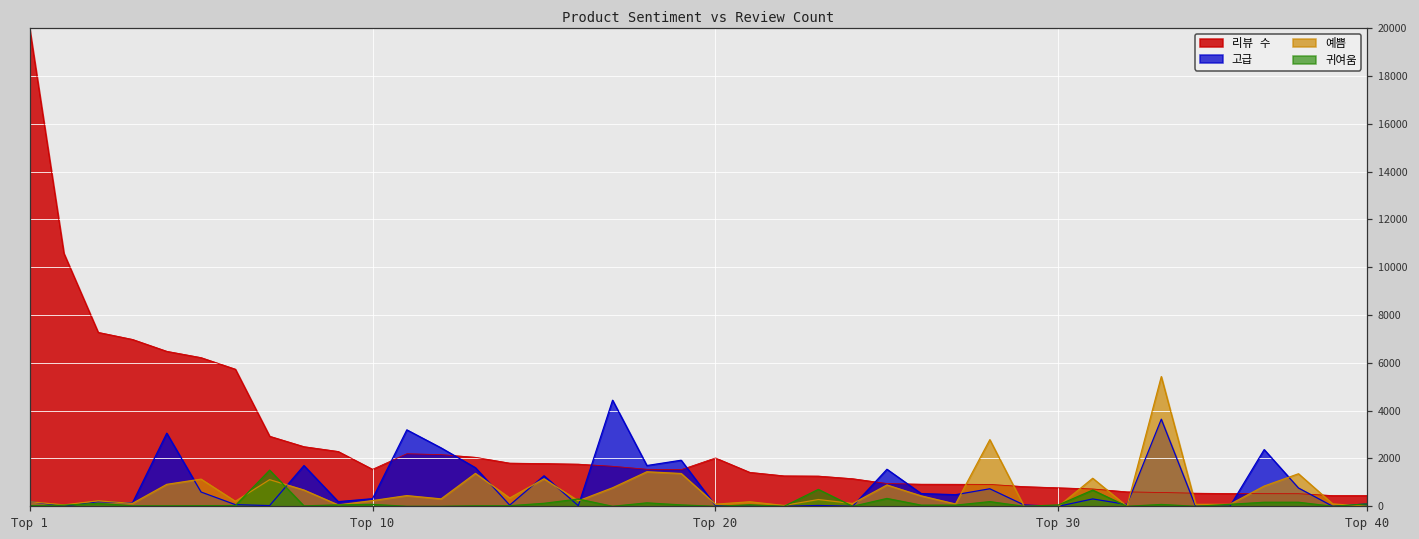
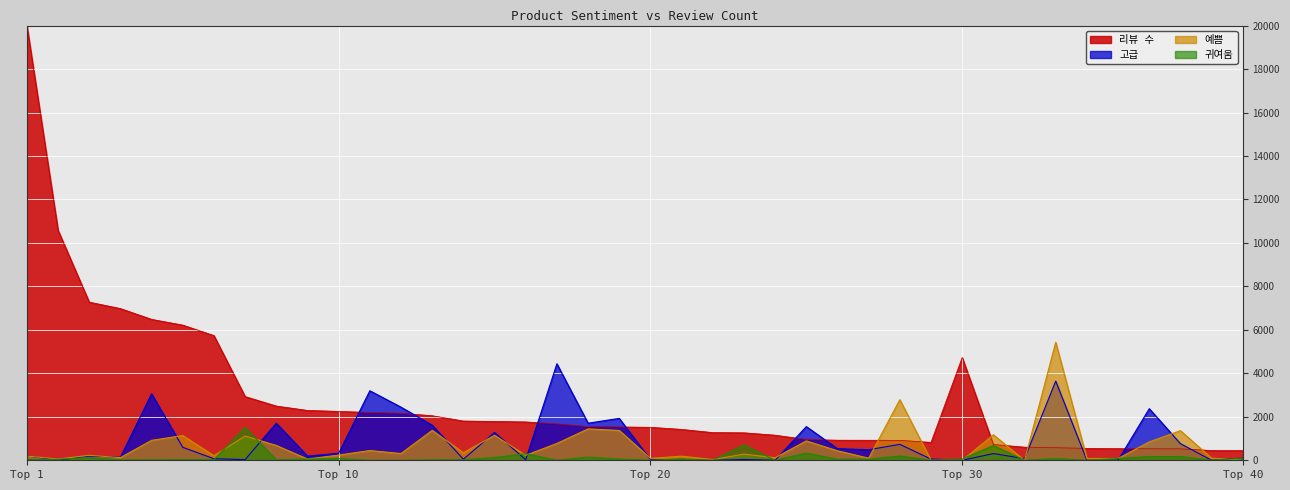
리뷰 수, Top 10: 1500 -> 2200
리뷰 수, Top 20: 2000 -> 1500
리뷰 수, Top 30: 800 -> 4700
